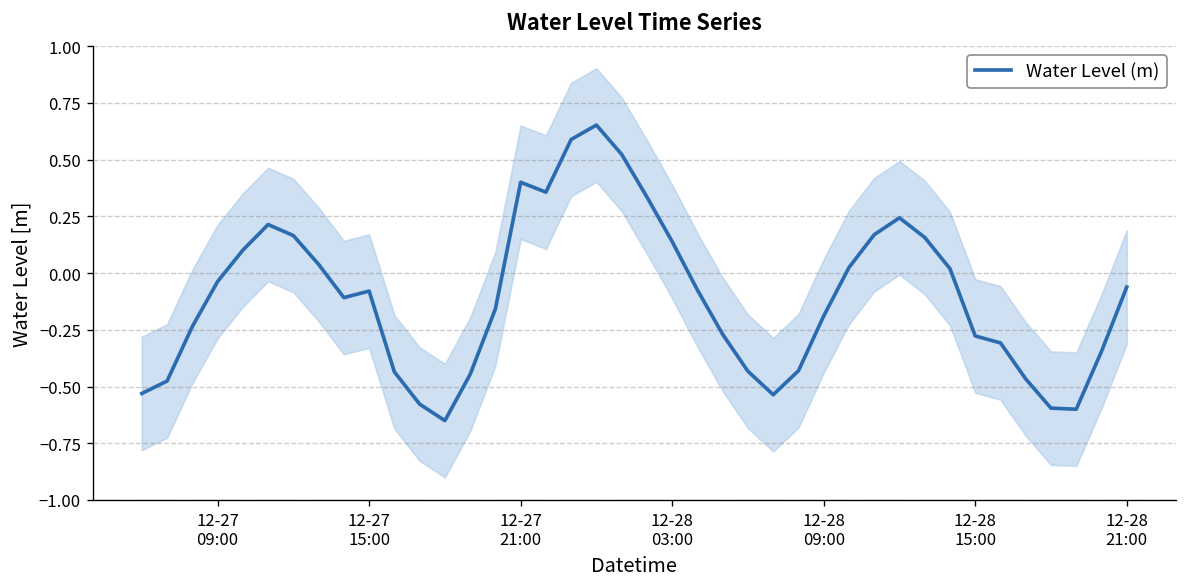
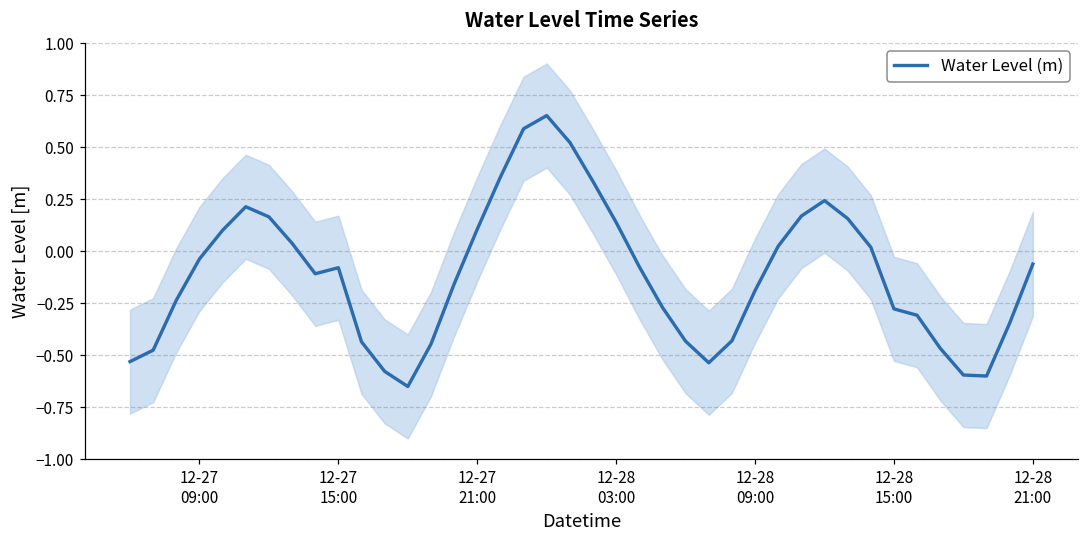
Water Level (m), 12-27 21:00: 0.40 -> 0.11
